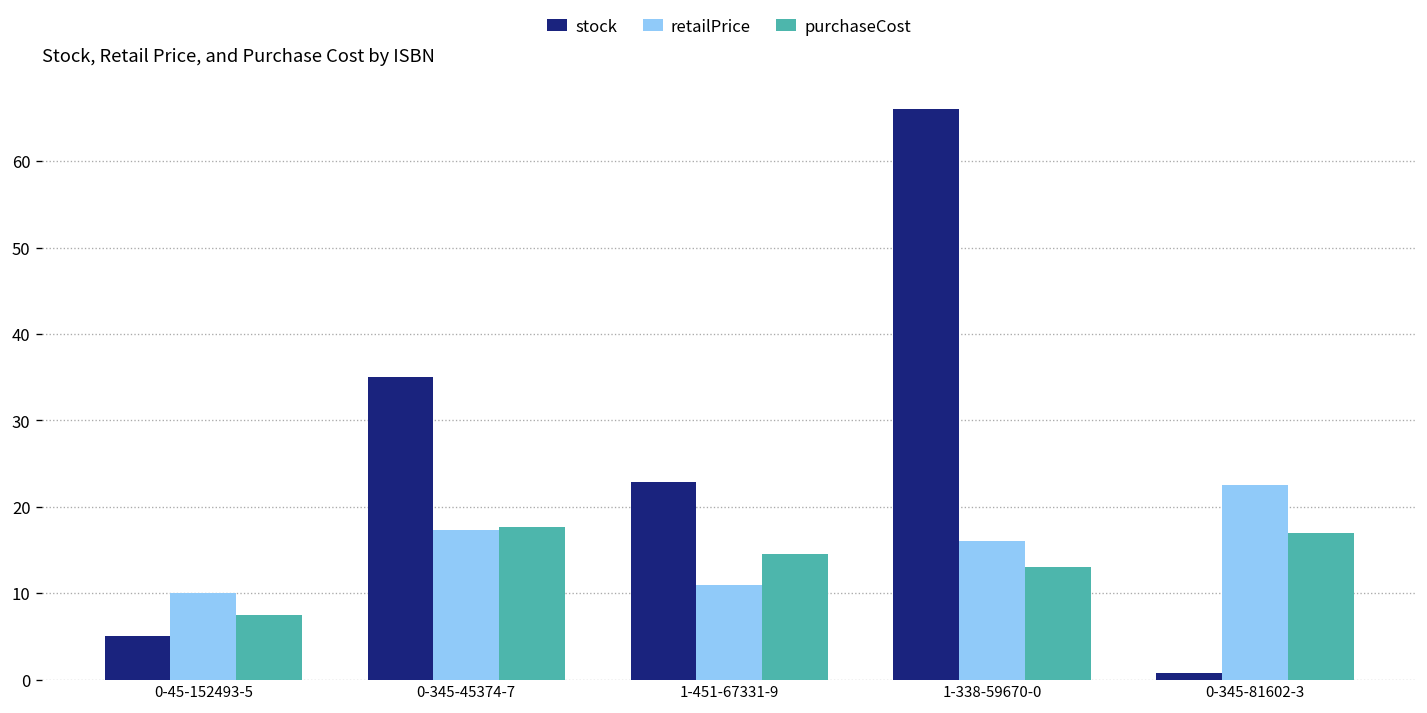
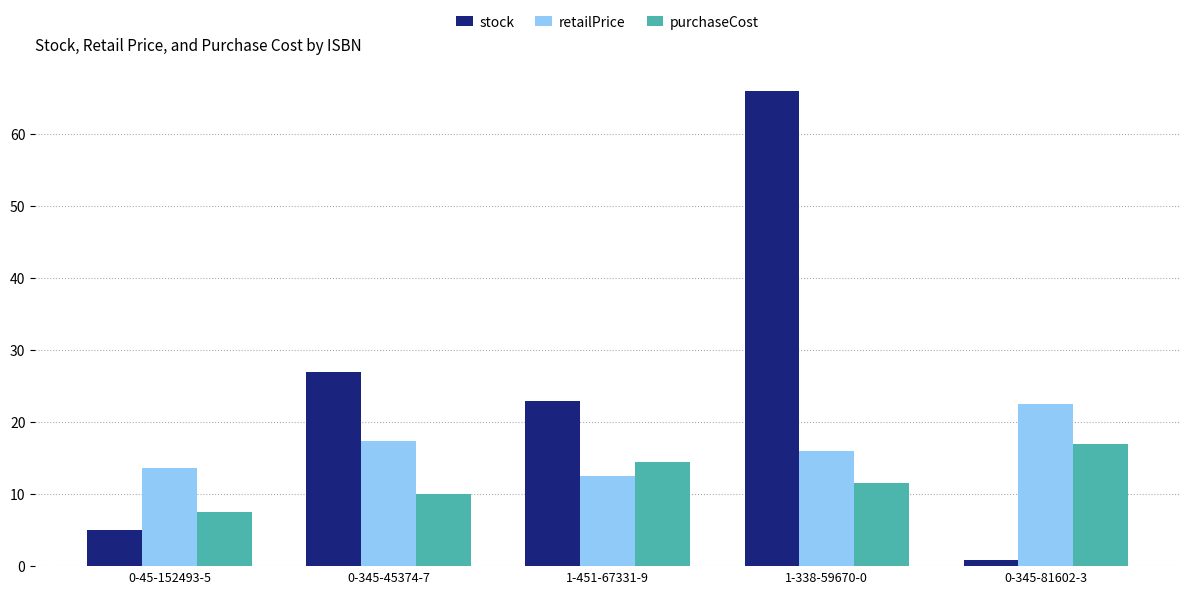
retailPrice, 0-45-152493-5: 10 -> 14
stock, 0-345-45374-7: 35 -> 27
purchaseCost, 0-345-45374-7: 18 -> 10
retailPrice, 1-451-67331-9: 11 -> 13
purchaseCost, 1-338-59670-0: 13 -> 12
